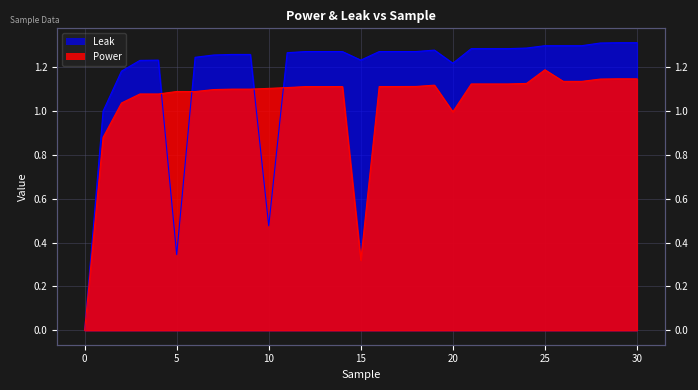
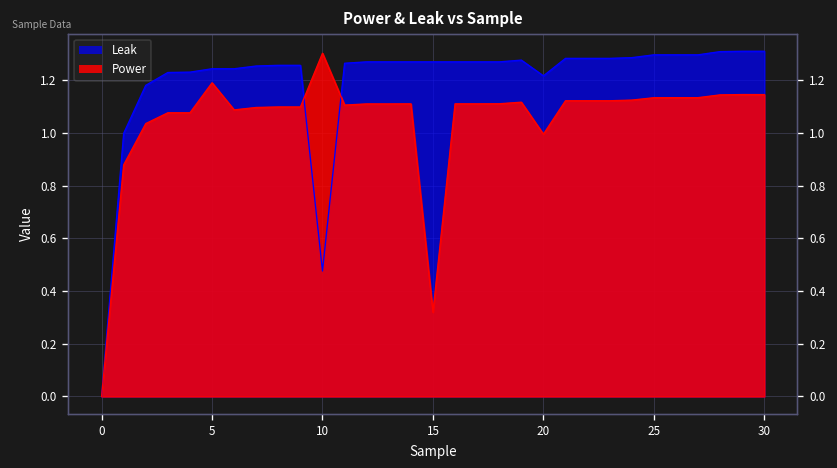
Leak, 5: 0.35 -> 1.24
Power, 5: 1.09 -> 1.19
Power, 10: 1.10 -> 1.30
Leak, 15: 1.23 -> 1.27
Power, 25: 1.19 -> 1.13
